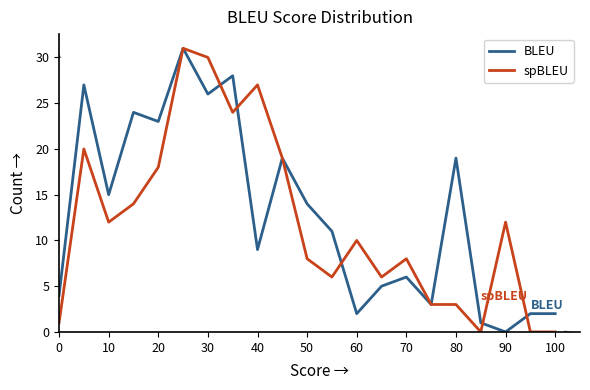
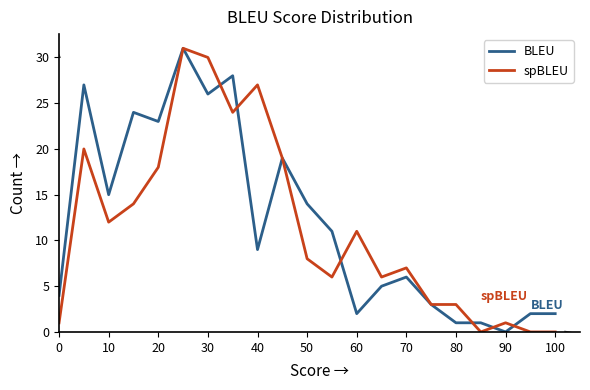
spBLEU, 60: 10 -> 11
spBLEU, 70: 8 -> 7
BLEU, 80: 19 -> 1
spBLEU, 90: 12 -> 1
